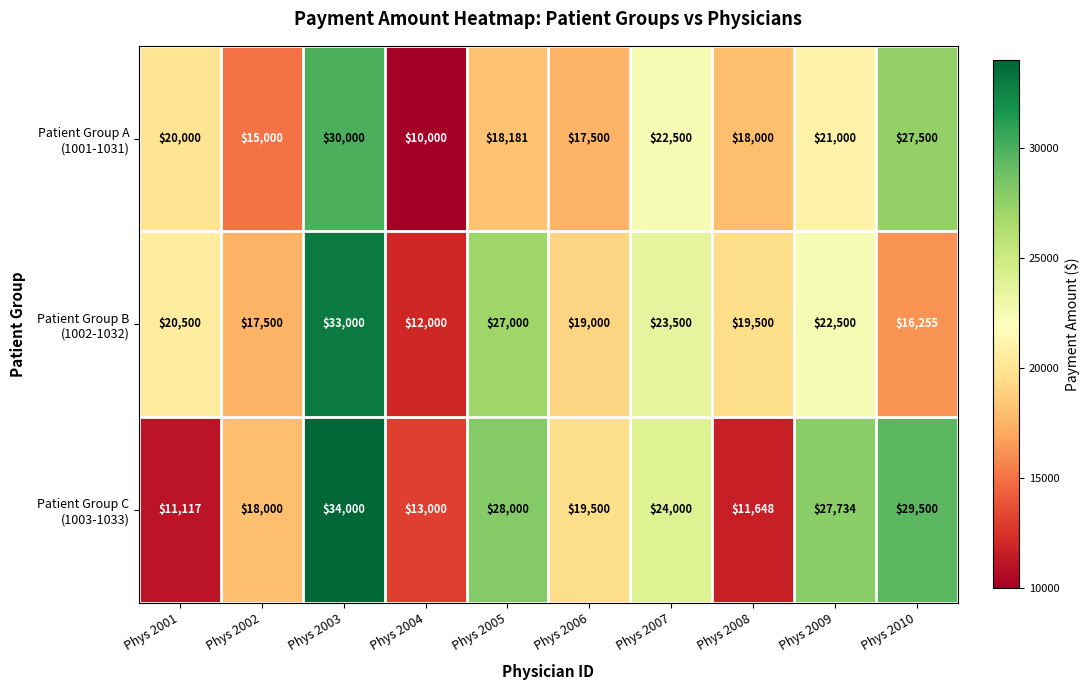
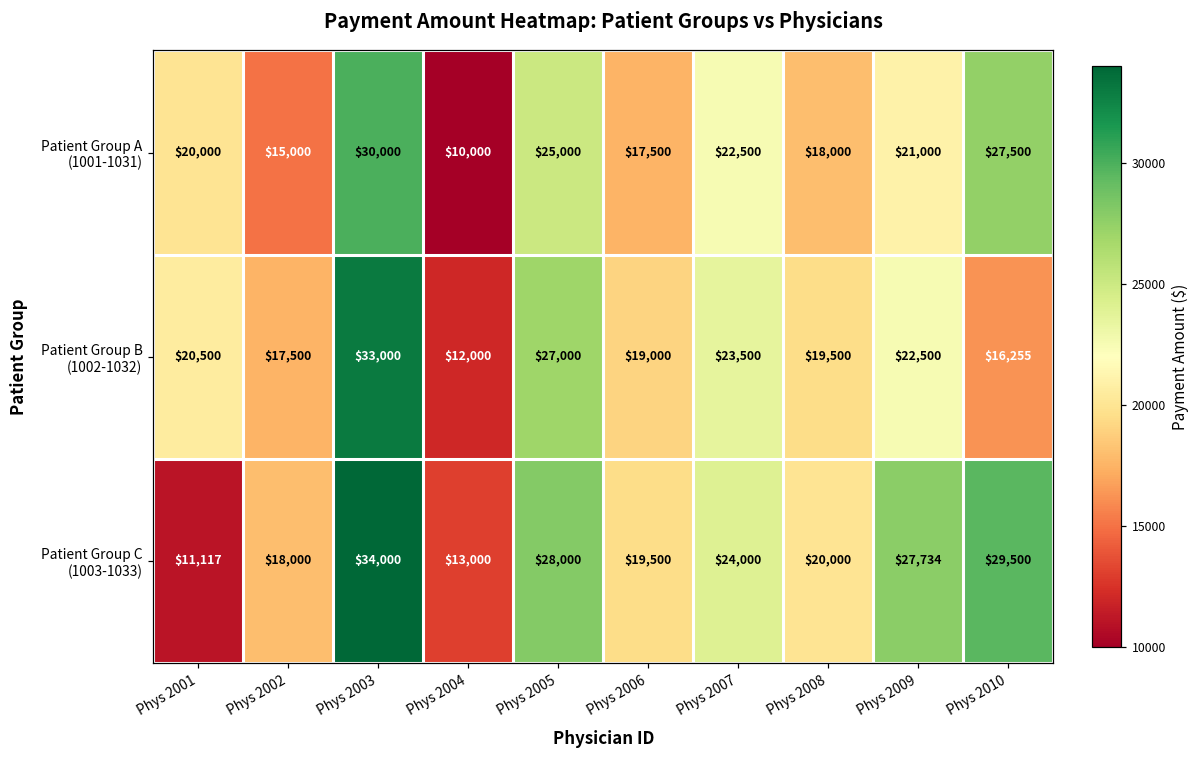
Patient Group A (1001-1031), Phys 2005: $18,181 -> $25,000
Patient Group C (1003-1033), Phys 2008: $11,648 -> $20,000
